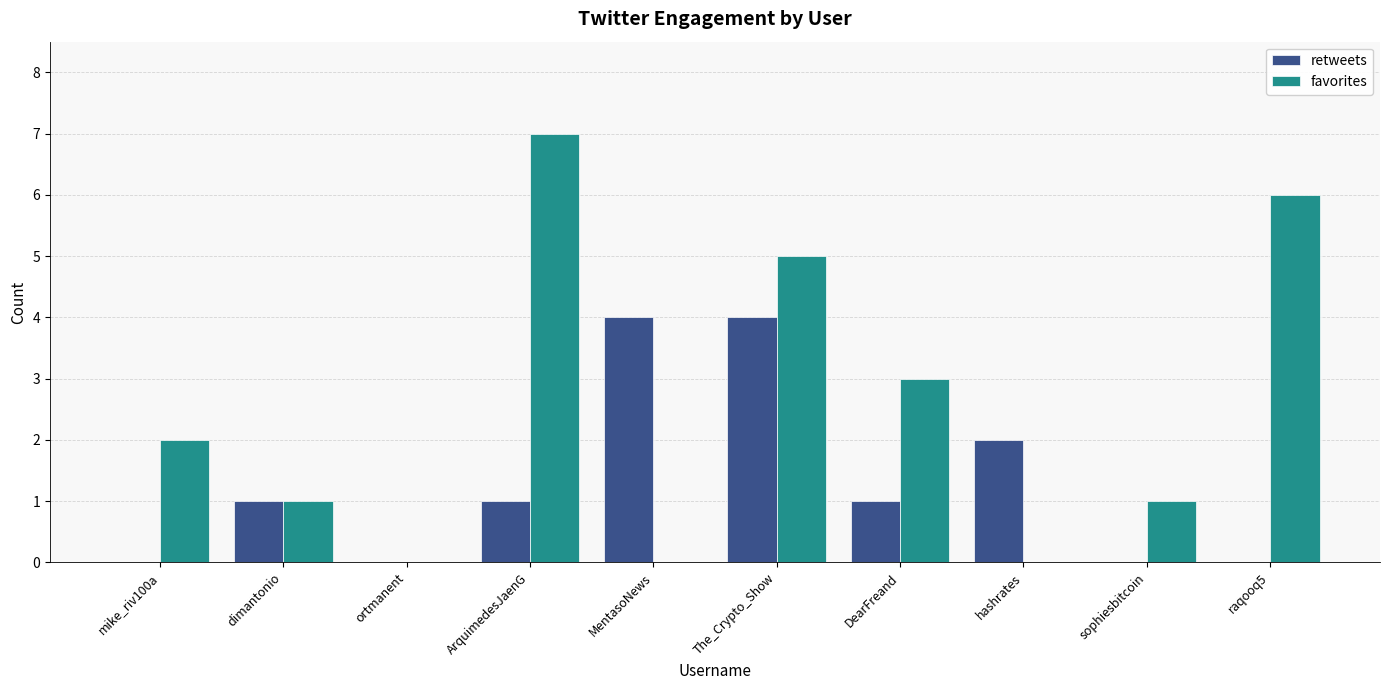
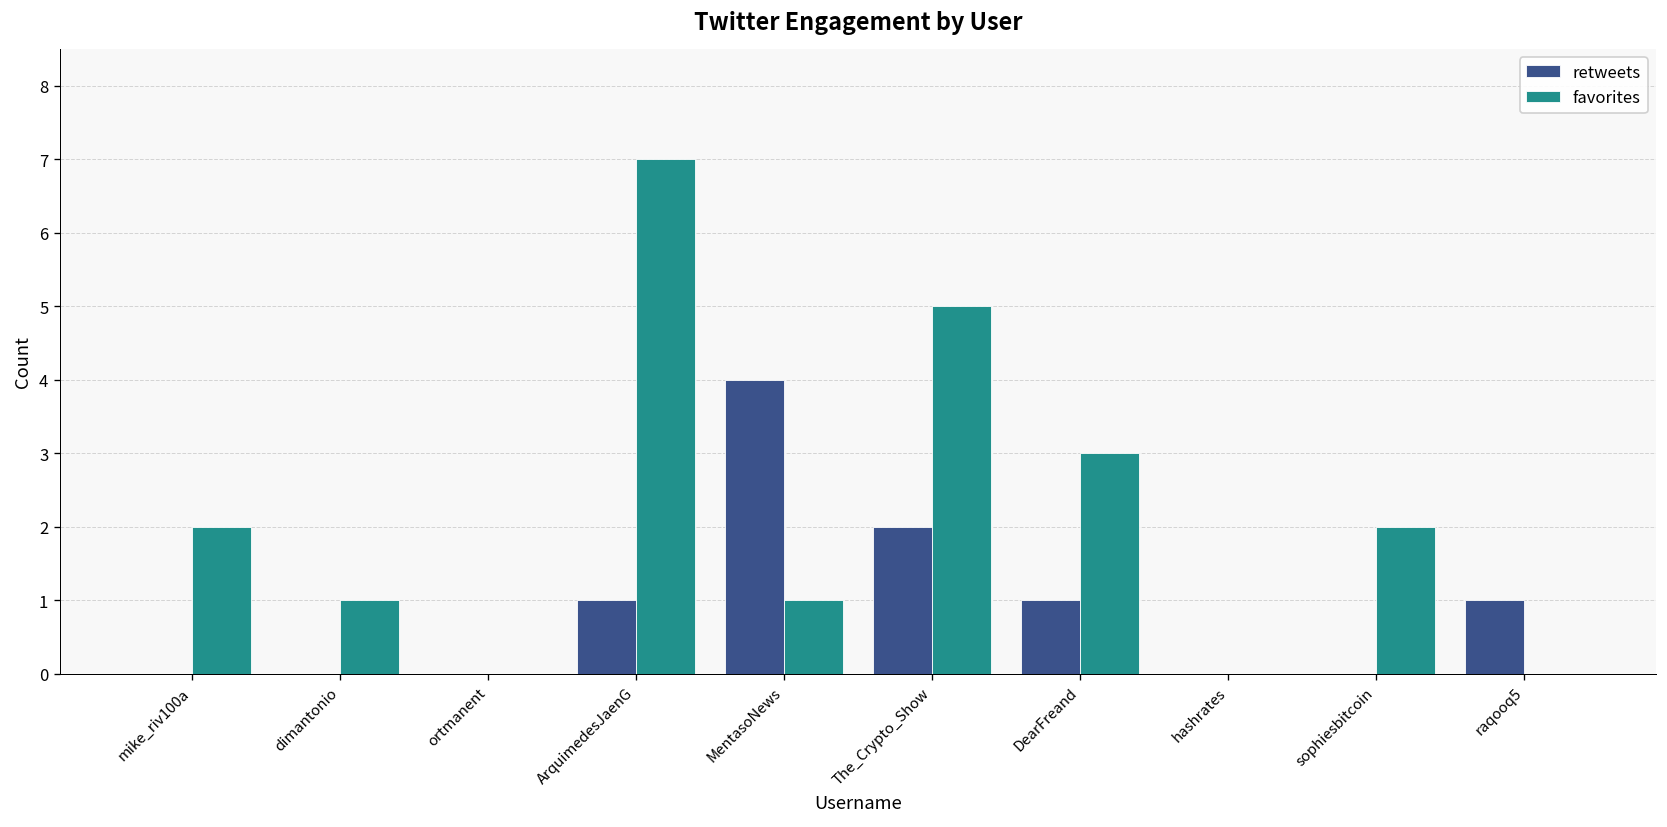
retweets, dimantonio: 1 -> 0
favorites, MentasoNews: 0 -> 1
retweets, The_Crypto_Show: 4 -> 2
retweets, hashrates: 2 -> 0
favorites, sophiesbitcoin: 1 -> 2
retweets, raqooq5: 0 -> 1
favorites, raqooq5: 6 -> 0
